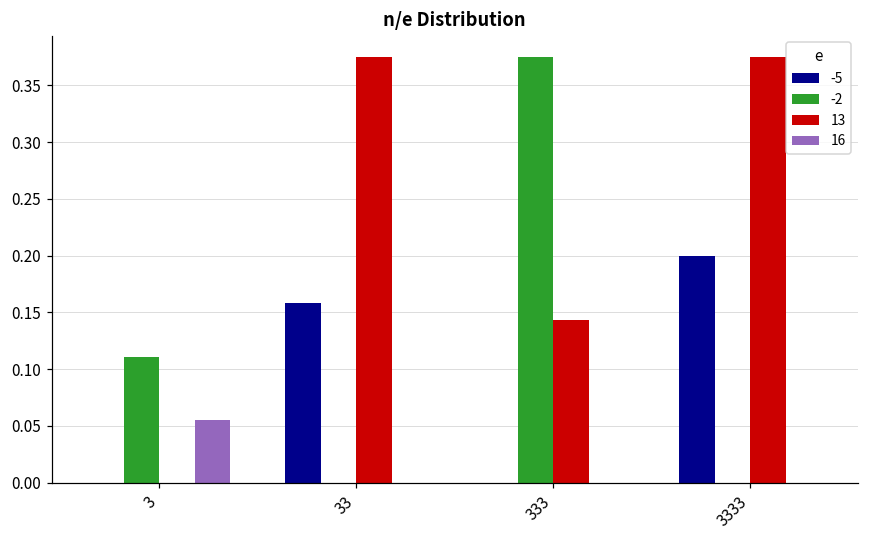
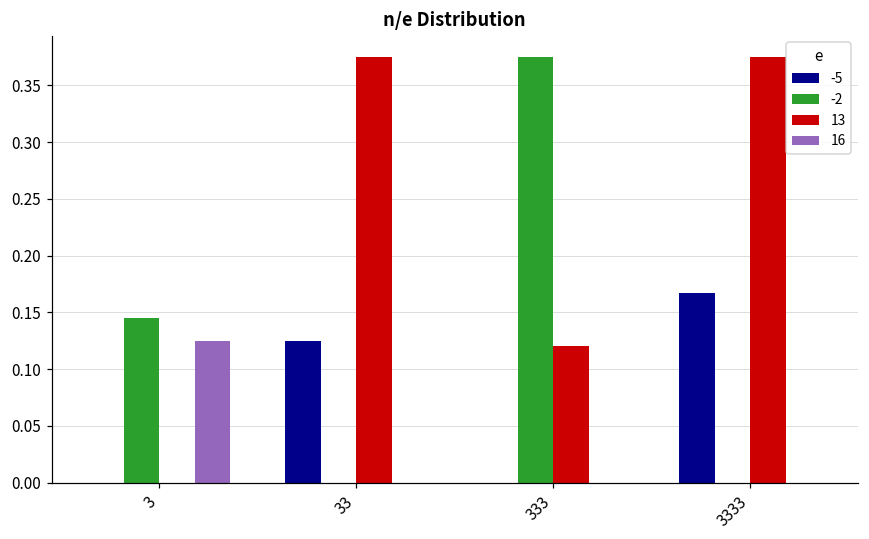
-2, 3: 0.111 -> 0.145
16, 3: 0.055 -> 0.125
-5, 33: 0.158 -> 0.125
13, 333: 0.143 -> 0.120
-5, 3333: 0.199 -> 0.167
